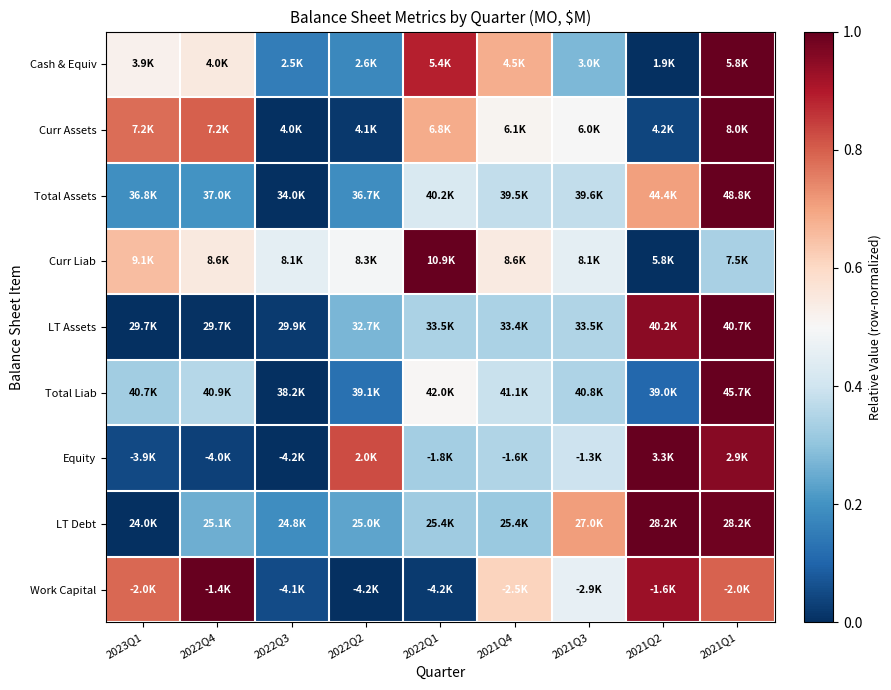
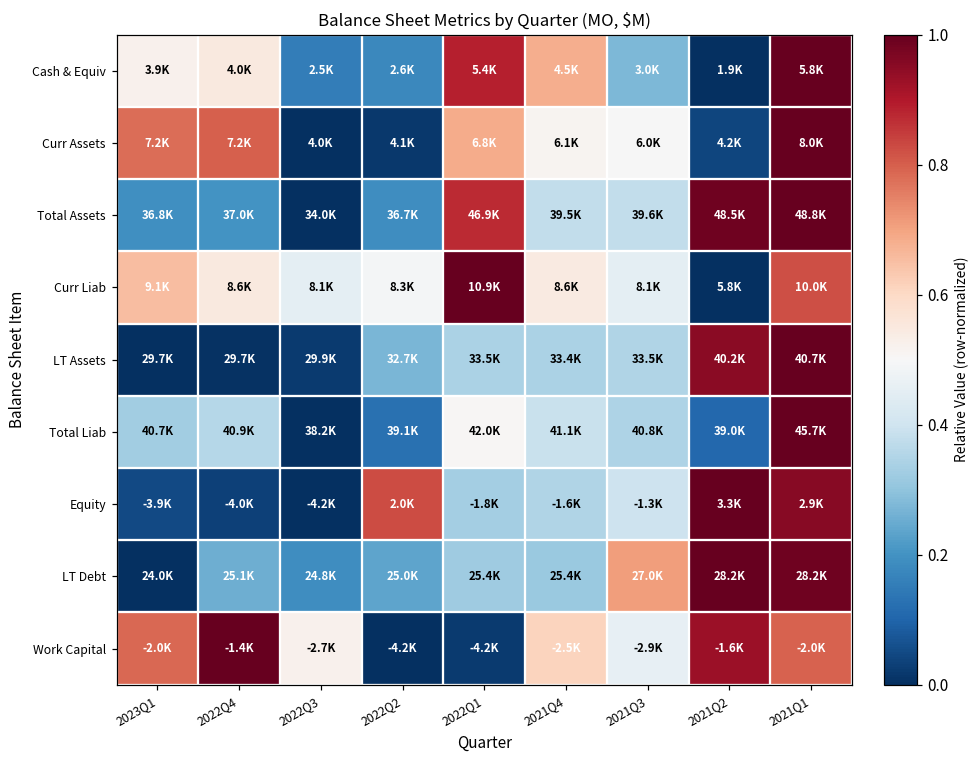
Total Assets, 2022Q1: 40.2K -> 46.9K
Total Assets, 2021Q2: 44.4K -> 48.5K
Curr Liab, 2021Q1: 7.5K -> 10.0K
Work Capital, 2022Q3: -4.1K -> -2.7K
